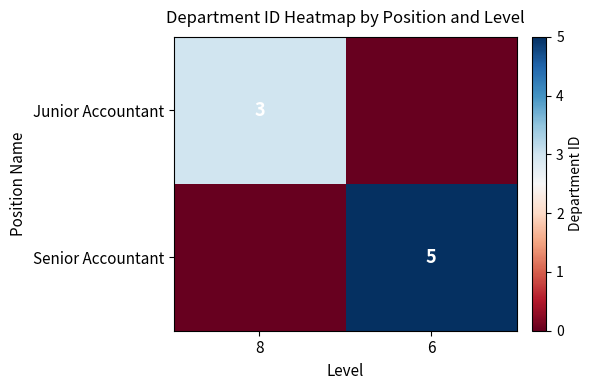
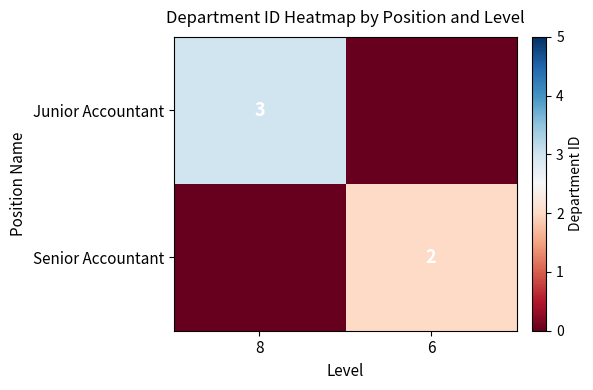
Senior Accountant, 6: 5 -> 2
